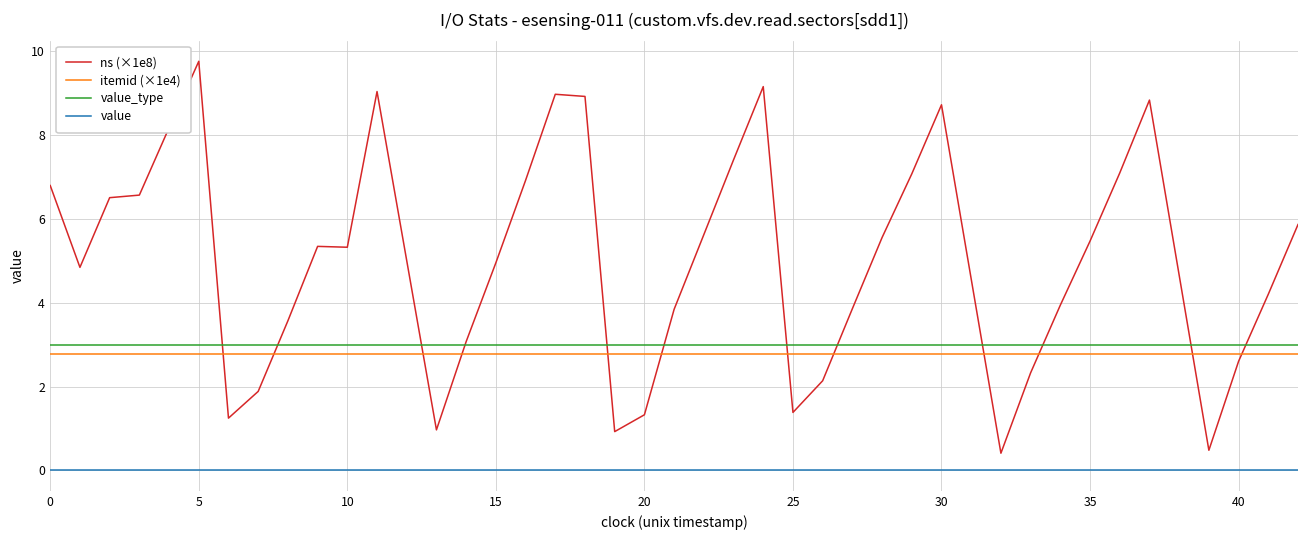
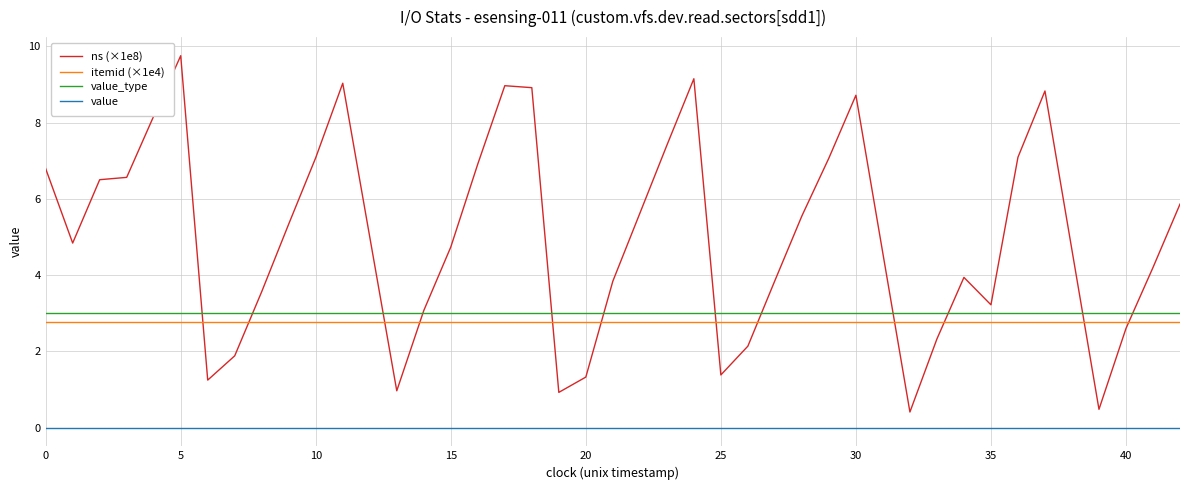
ns (×1e8), 10: 5.3 -> 7.1
ns (×1e8), 15: 5.0 -> 4.7
ns (×1e8), 35: 5.5 -> 3.2
